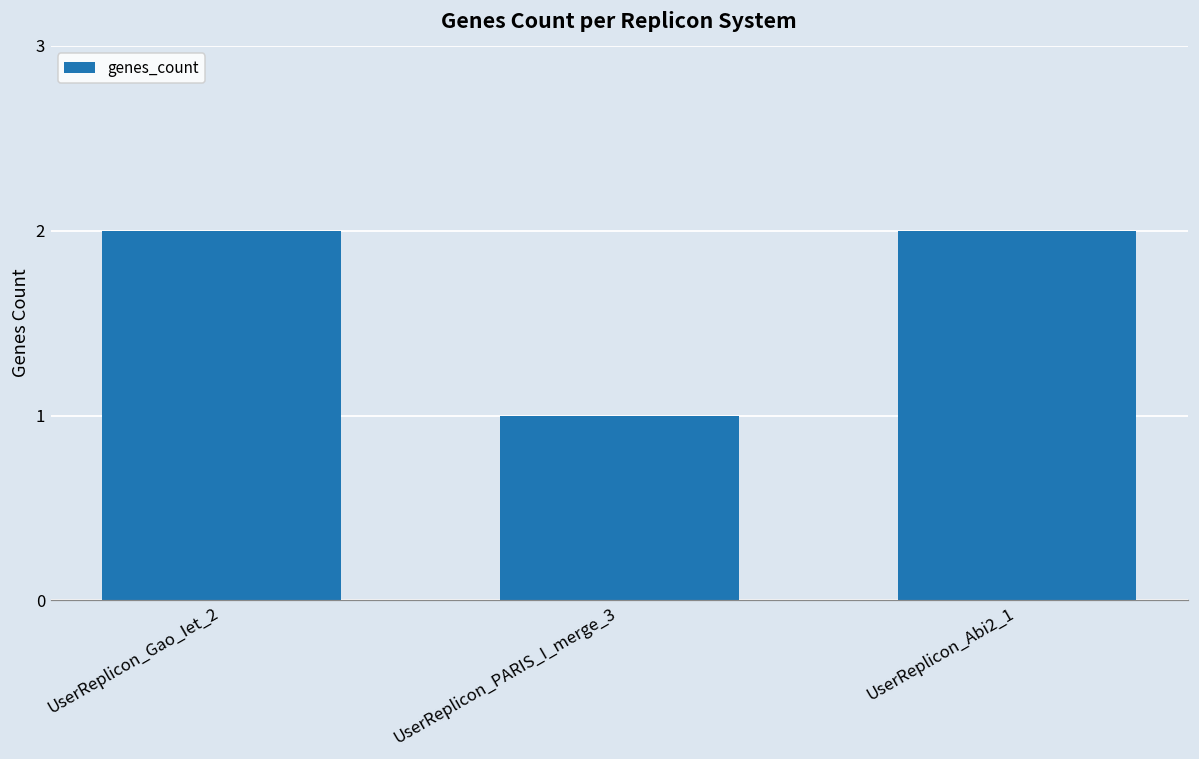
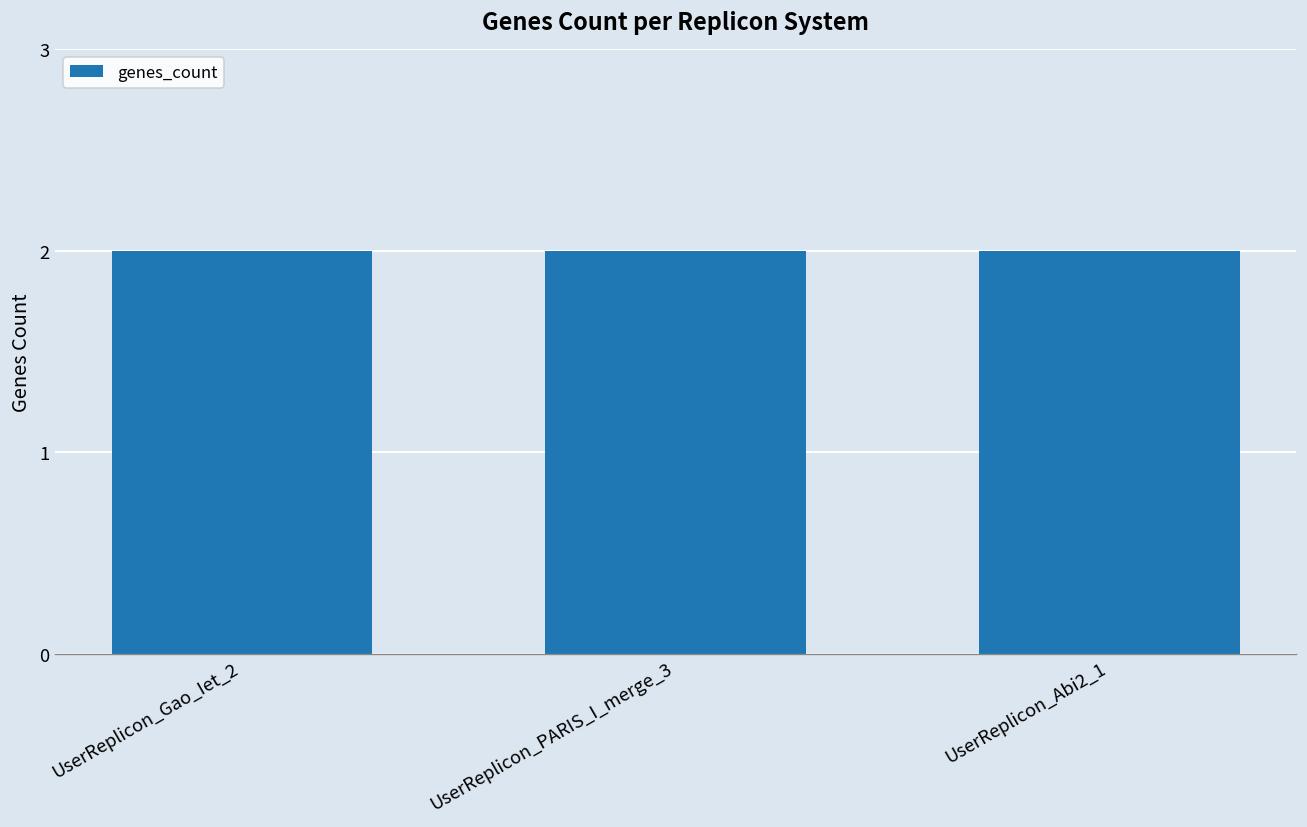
UserReplicon_PARIS_I_merge_3: 1 -> 2
